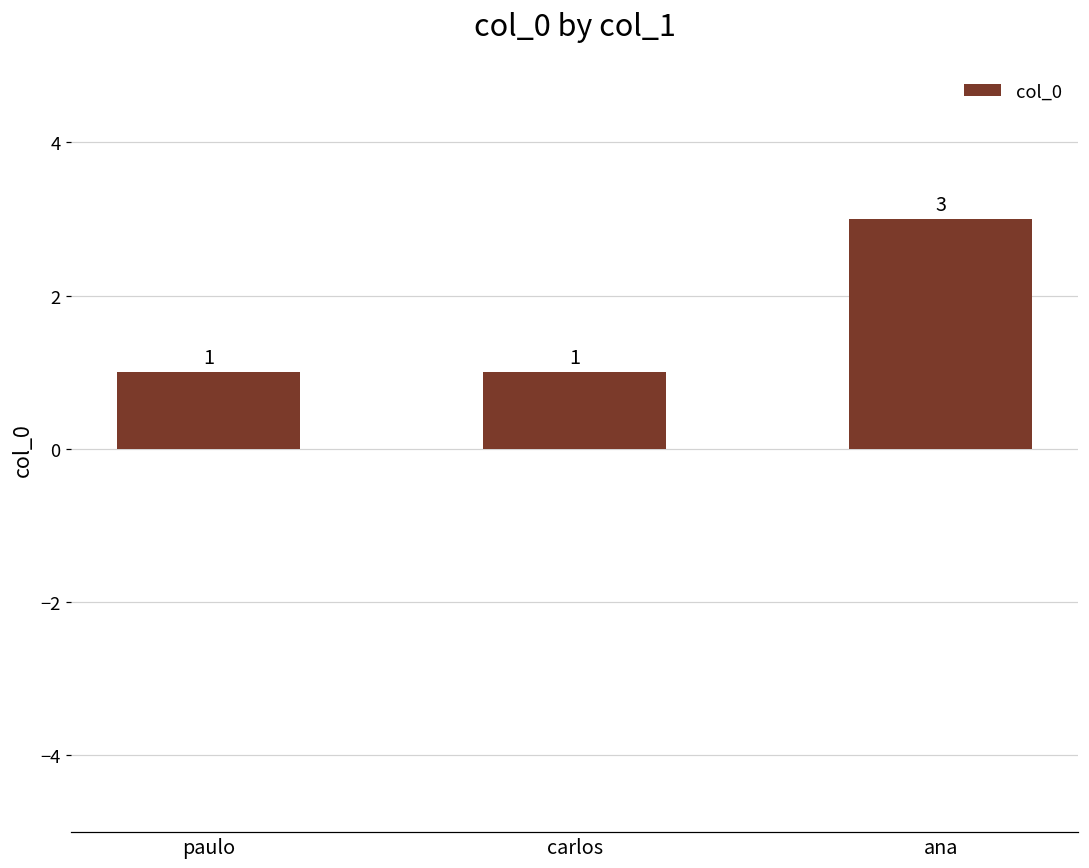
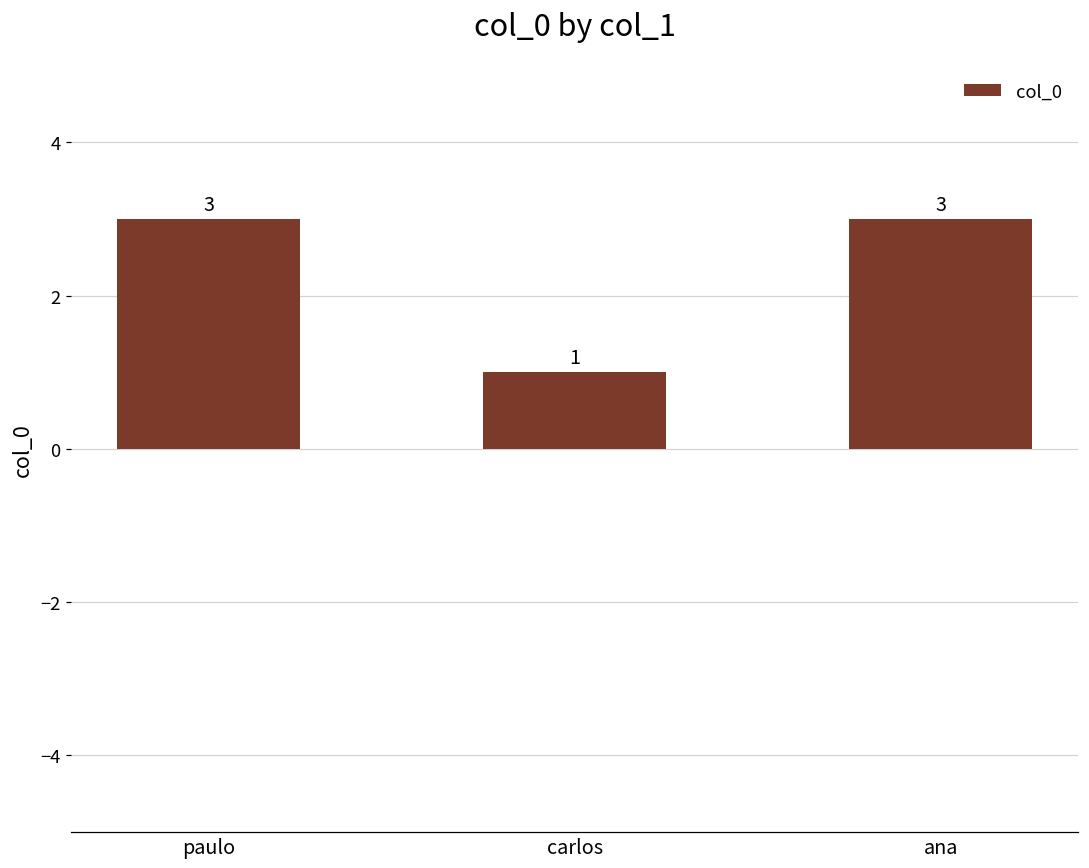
paulo: 1 -> 3
